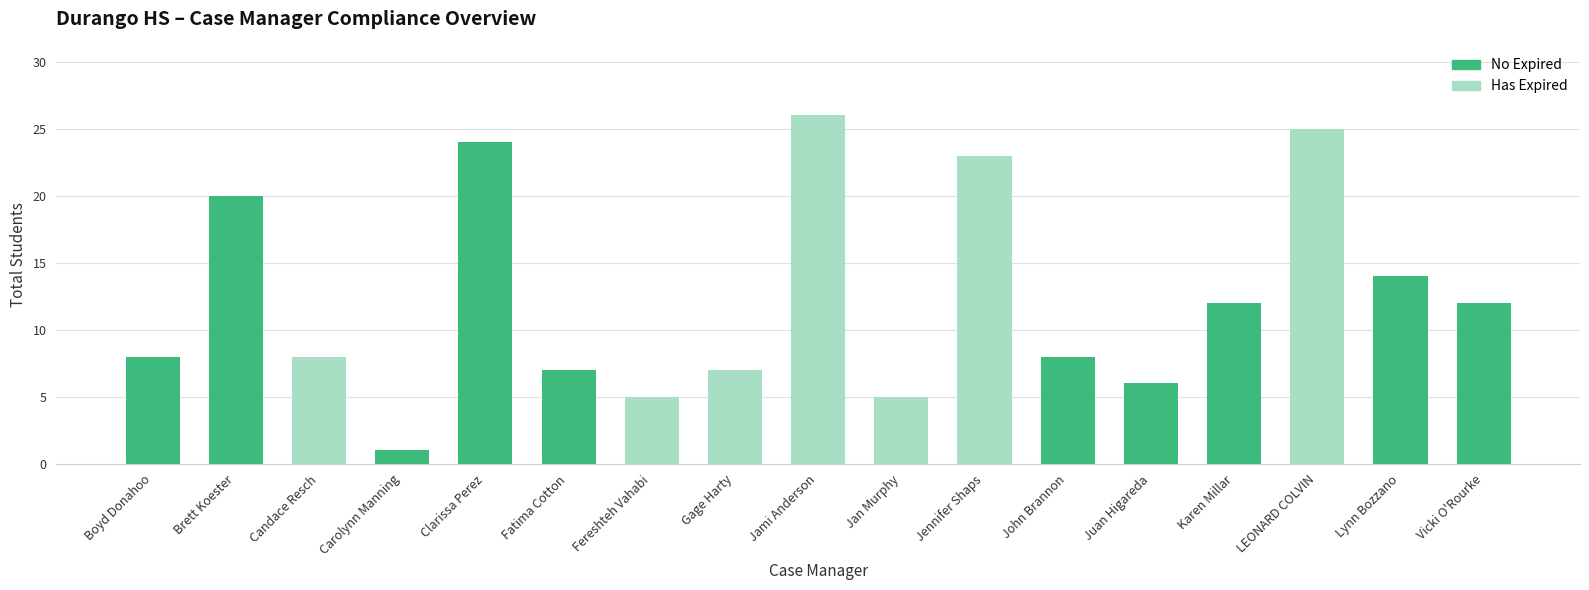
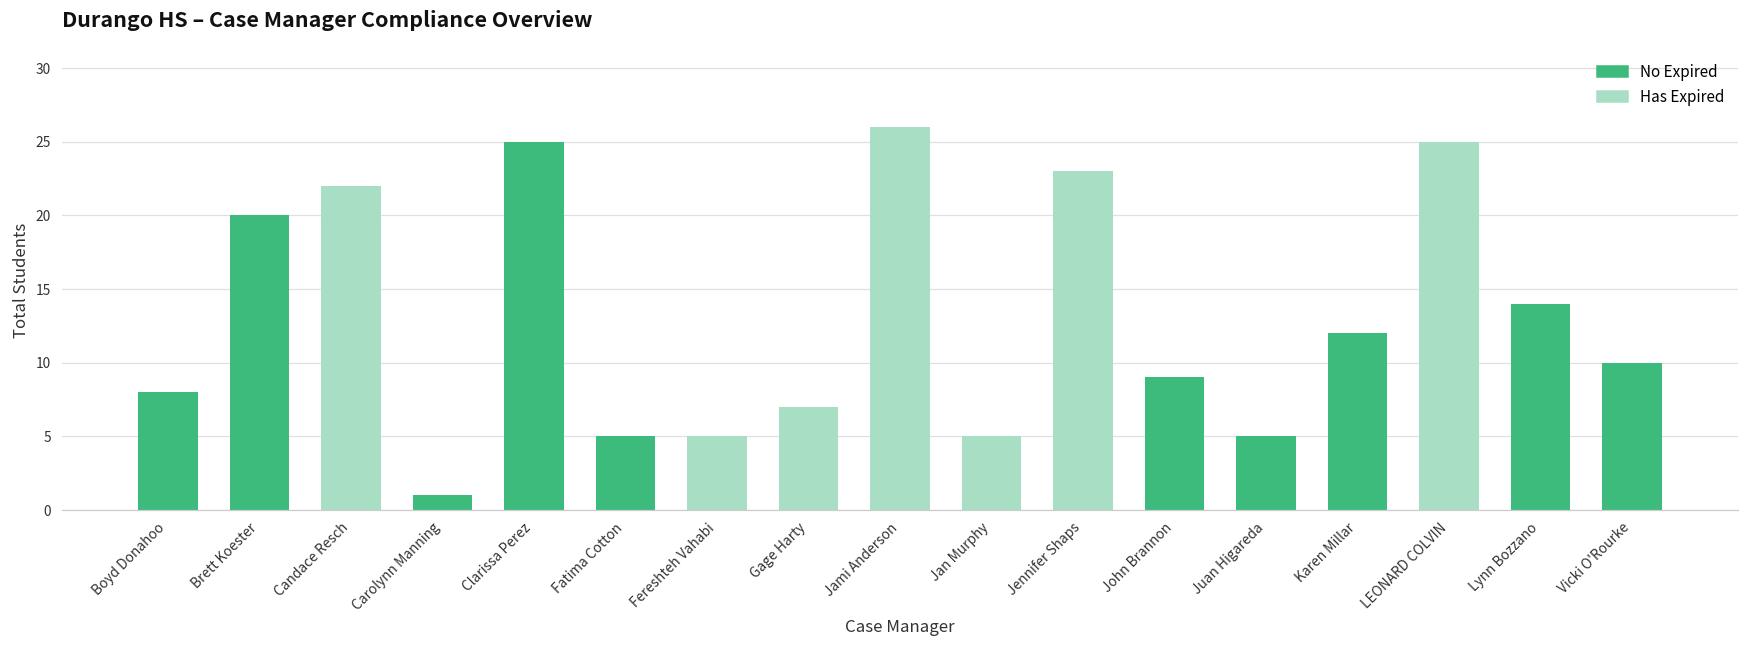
Has Expired, Candace Resch: 8 -> 22
No Expired, Clarissa Perez: 24 -> 25
No Expired, Fatima Cotton: 7 -> 5
No Expired, John Brannon: 8 -> 9
No Expired, Juan Higareda: 6 -> 5
No Expired, Vicki O'Rourke: 12 -> 10
